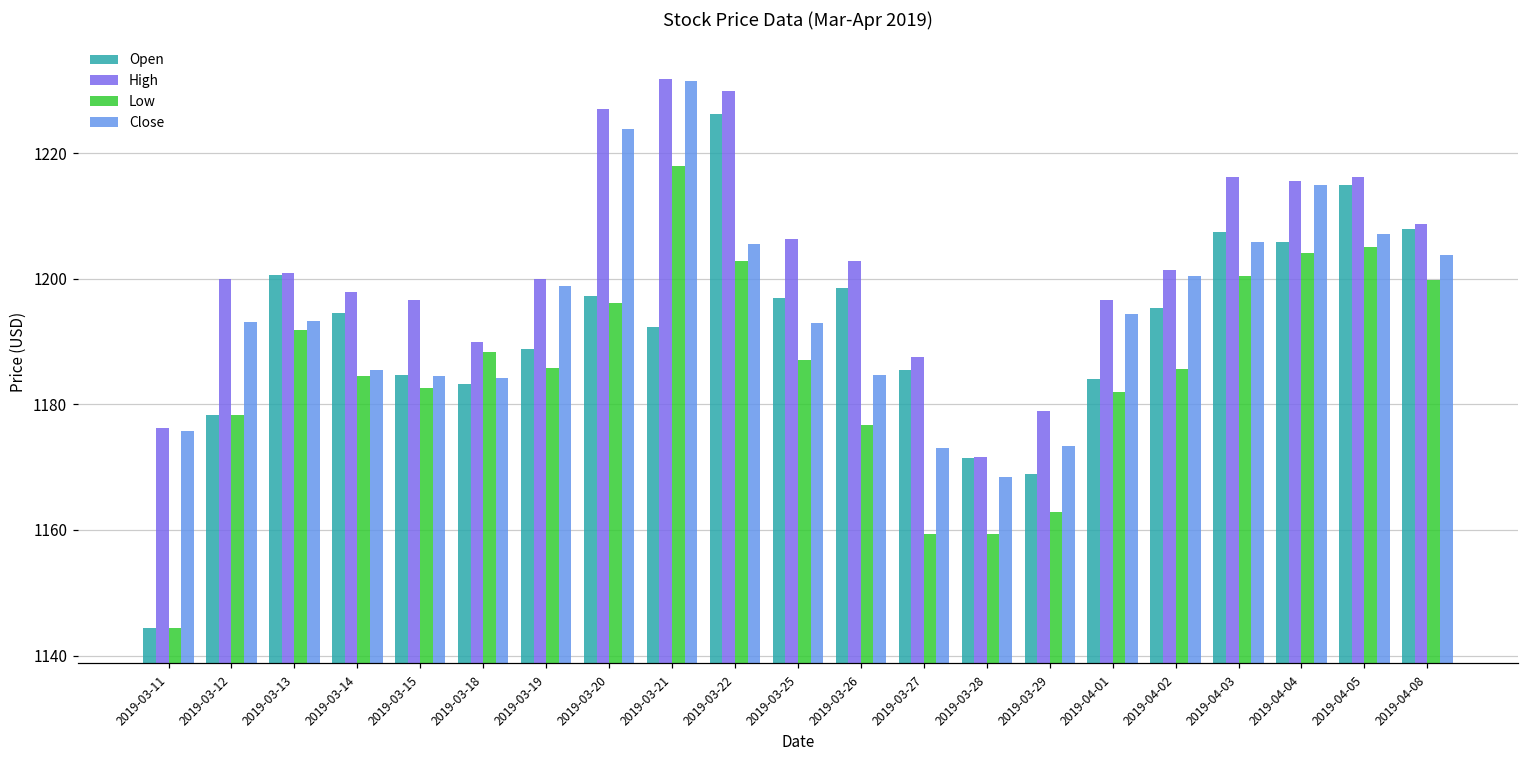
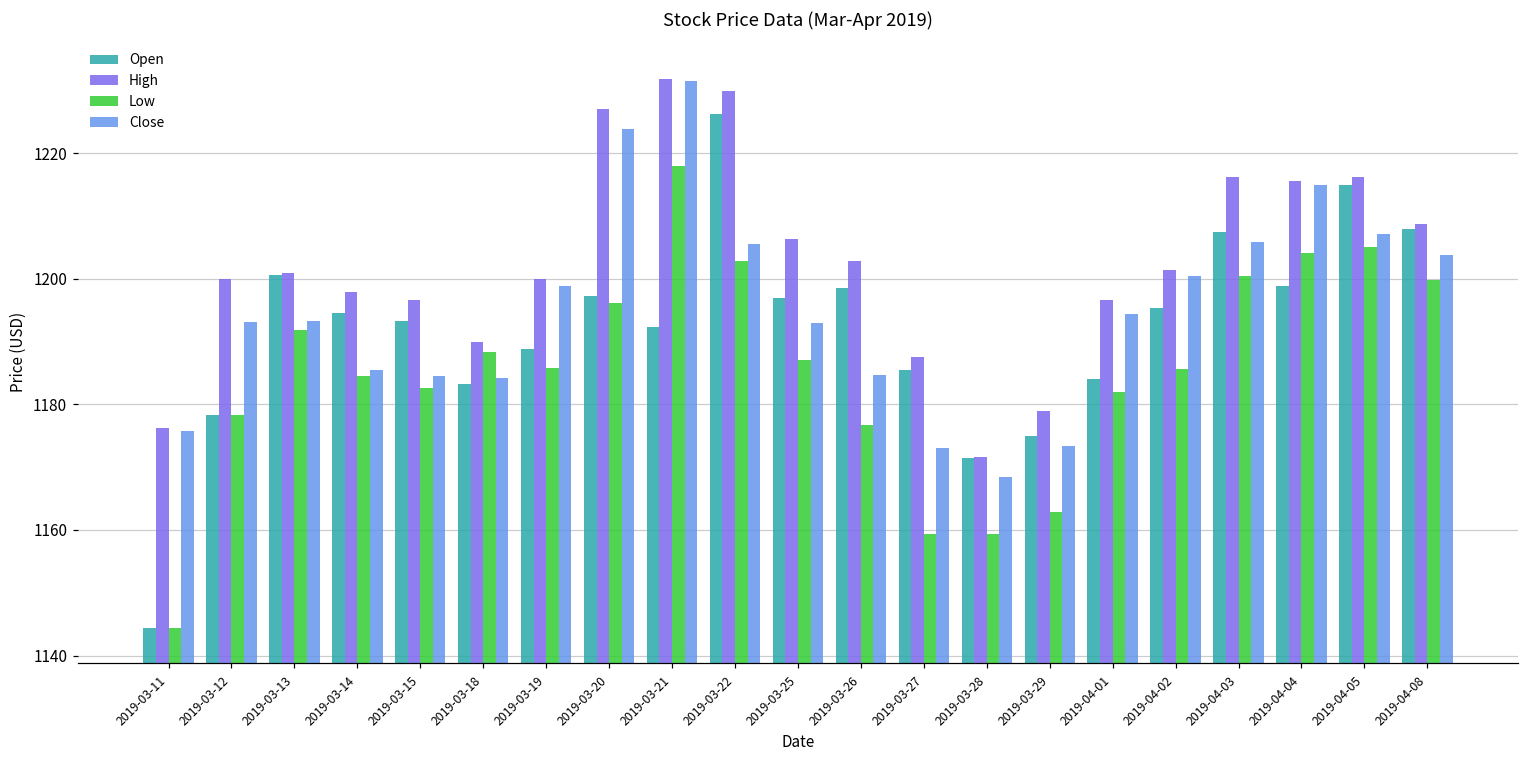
Open, 2019-03-15: 1185 -> 1193
Open, 2019-03-29: 1169 -> 1175
Open, 2019-04-04: 1206 -> 1199
